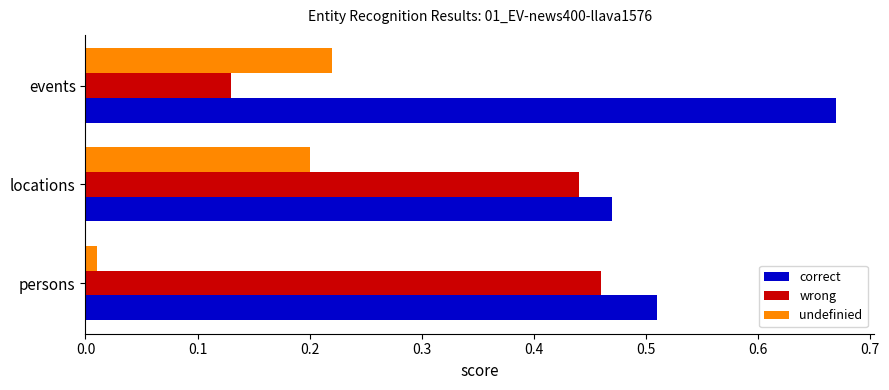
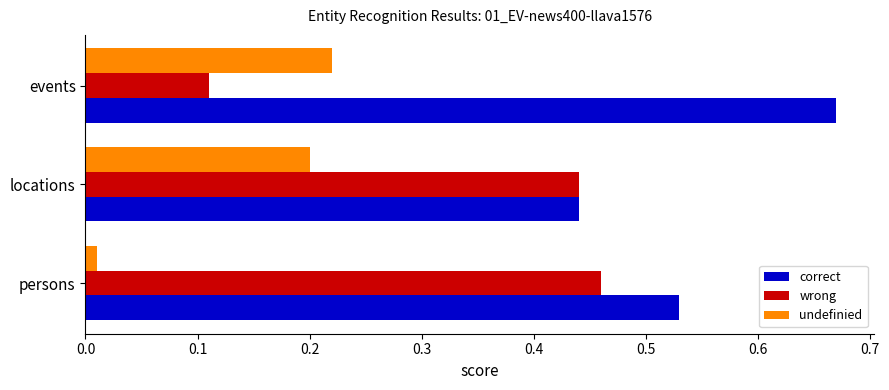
wrong, events: 0.13 -> 0.11
correct, locations: 0.47 -> 0.44
correct, persons: 0.51 -> 0.53
